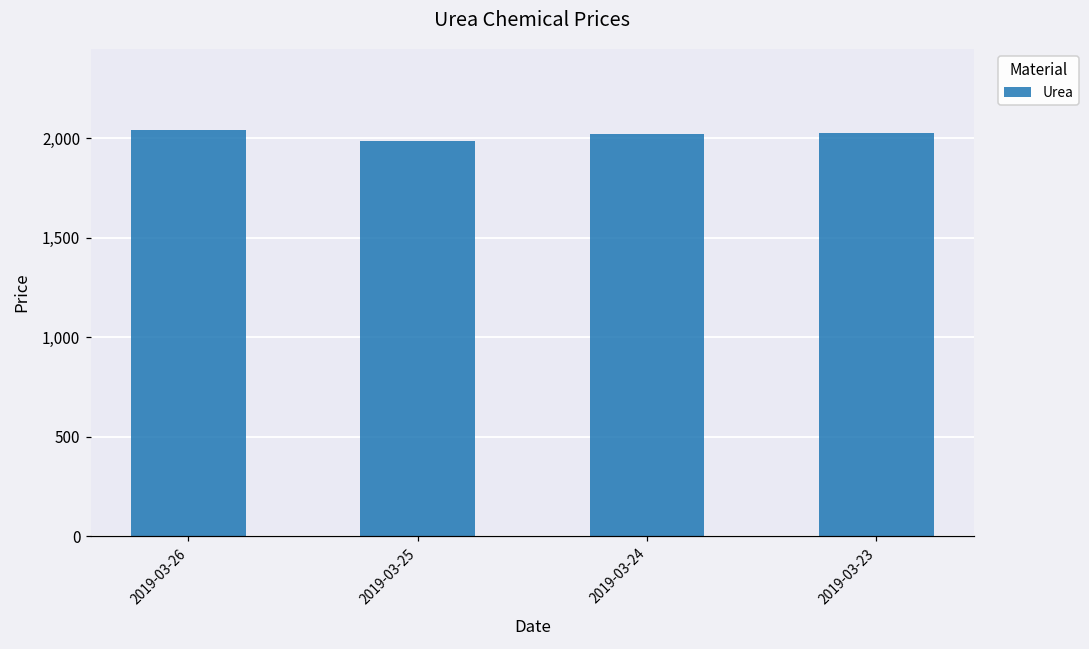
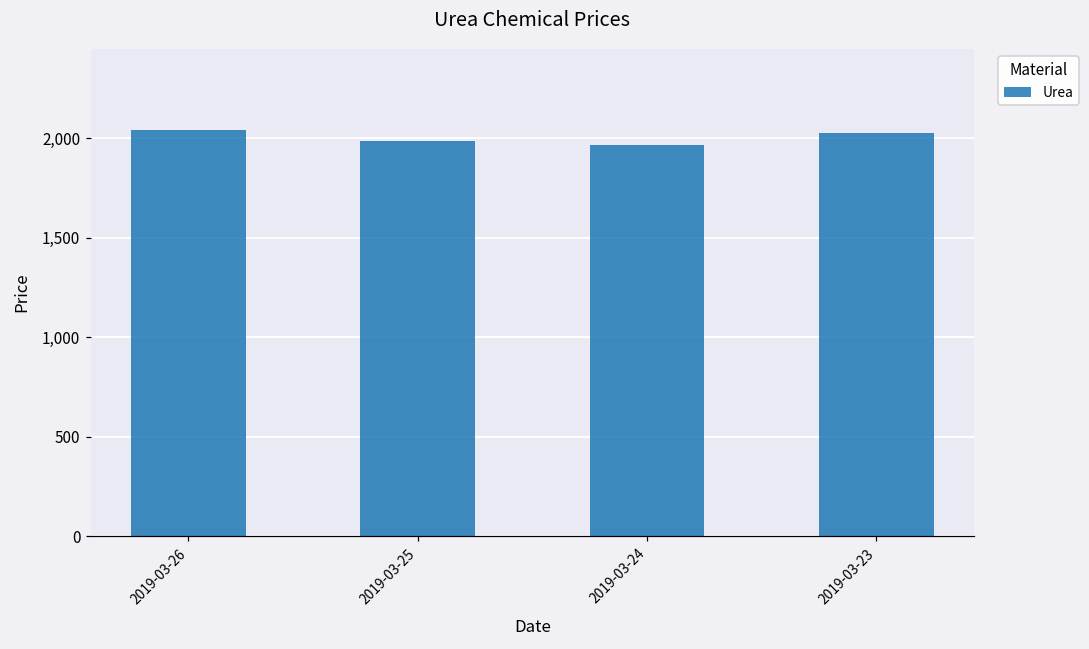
2019-03-24: 2,020 -> 1,970
